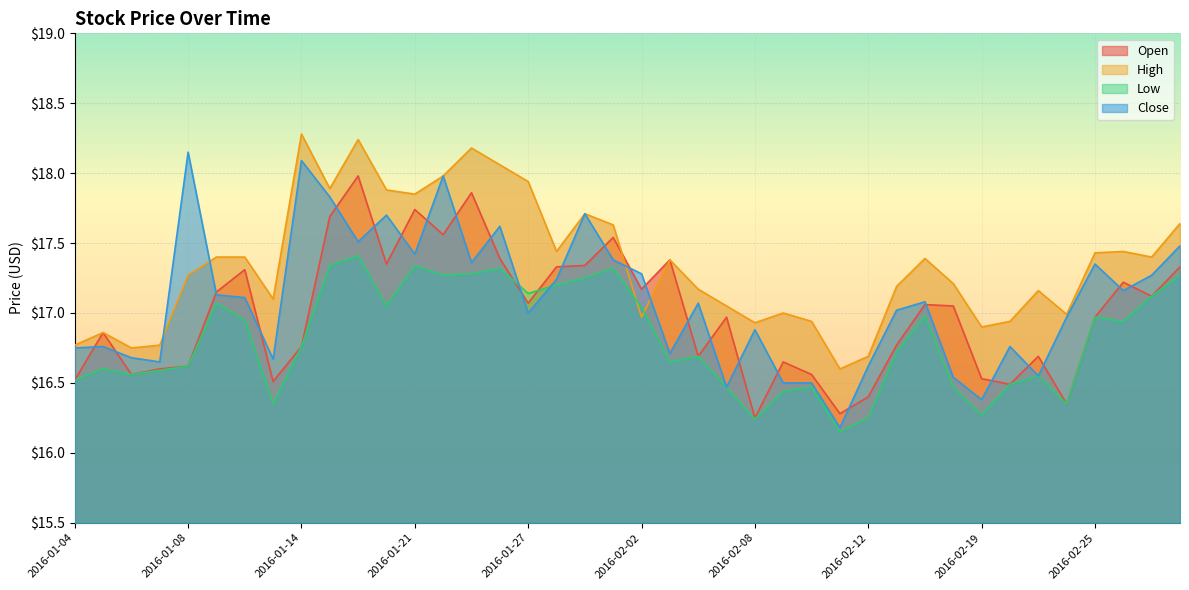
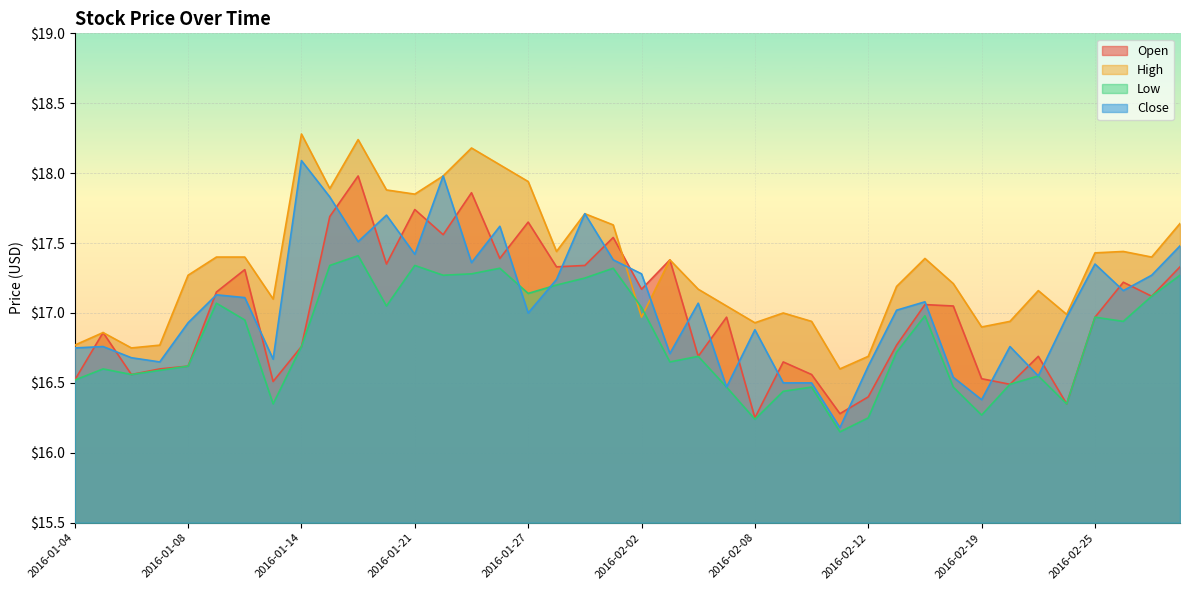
Close, 2016-01-08: $18.15 -> $16.93
Open, 2016-01-27: $17.07 -> $17.65
